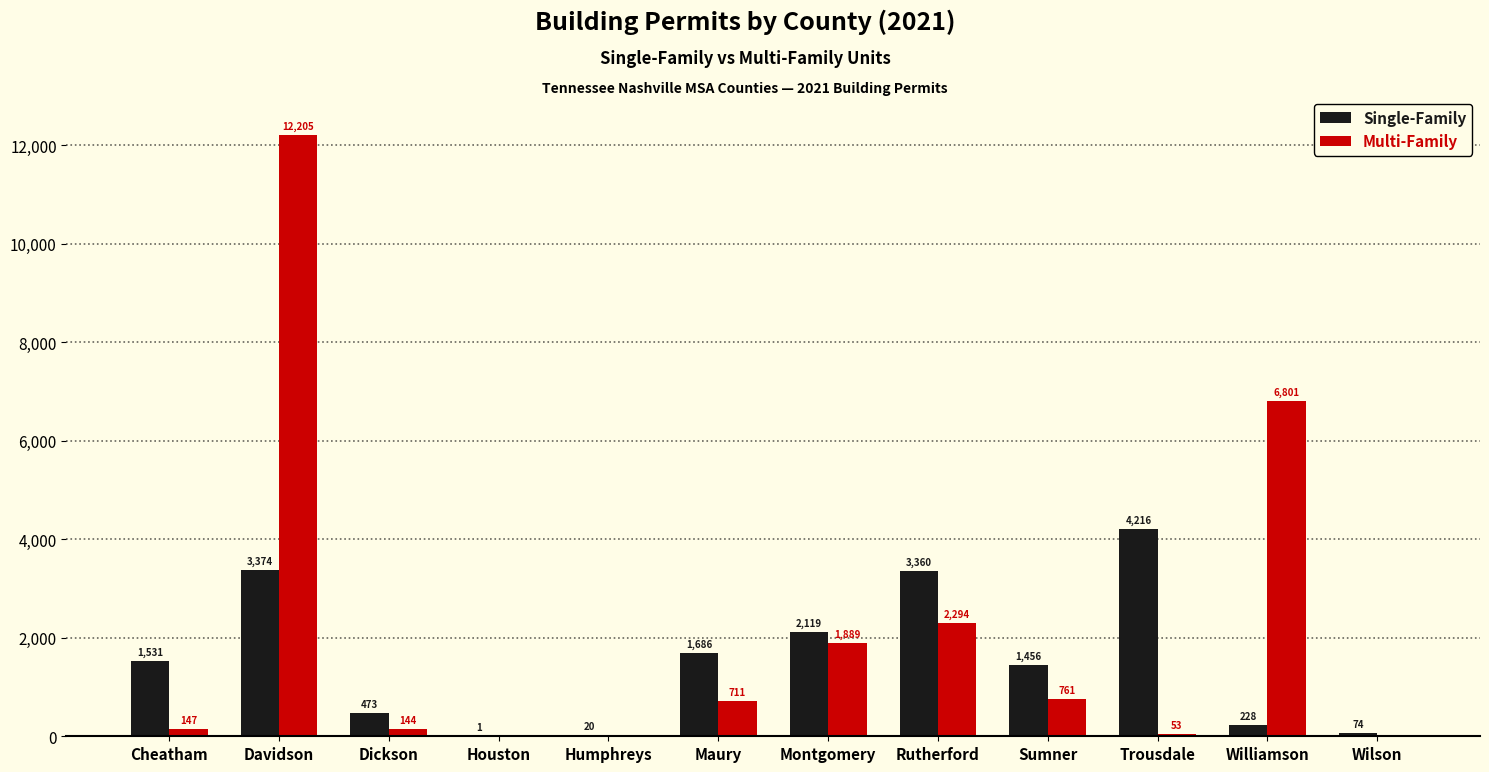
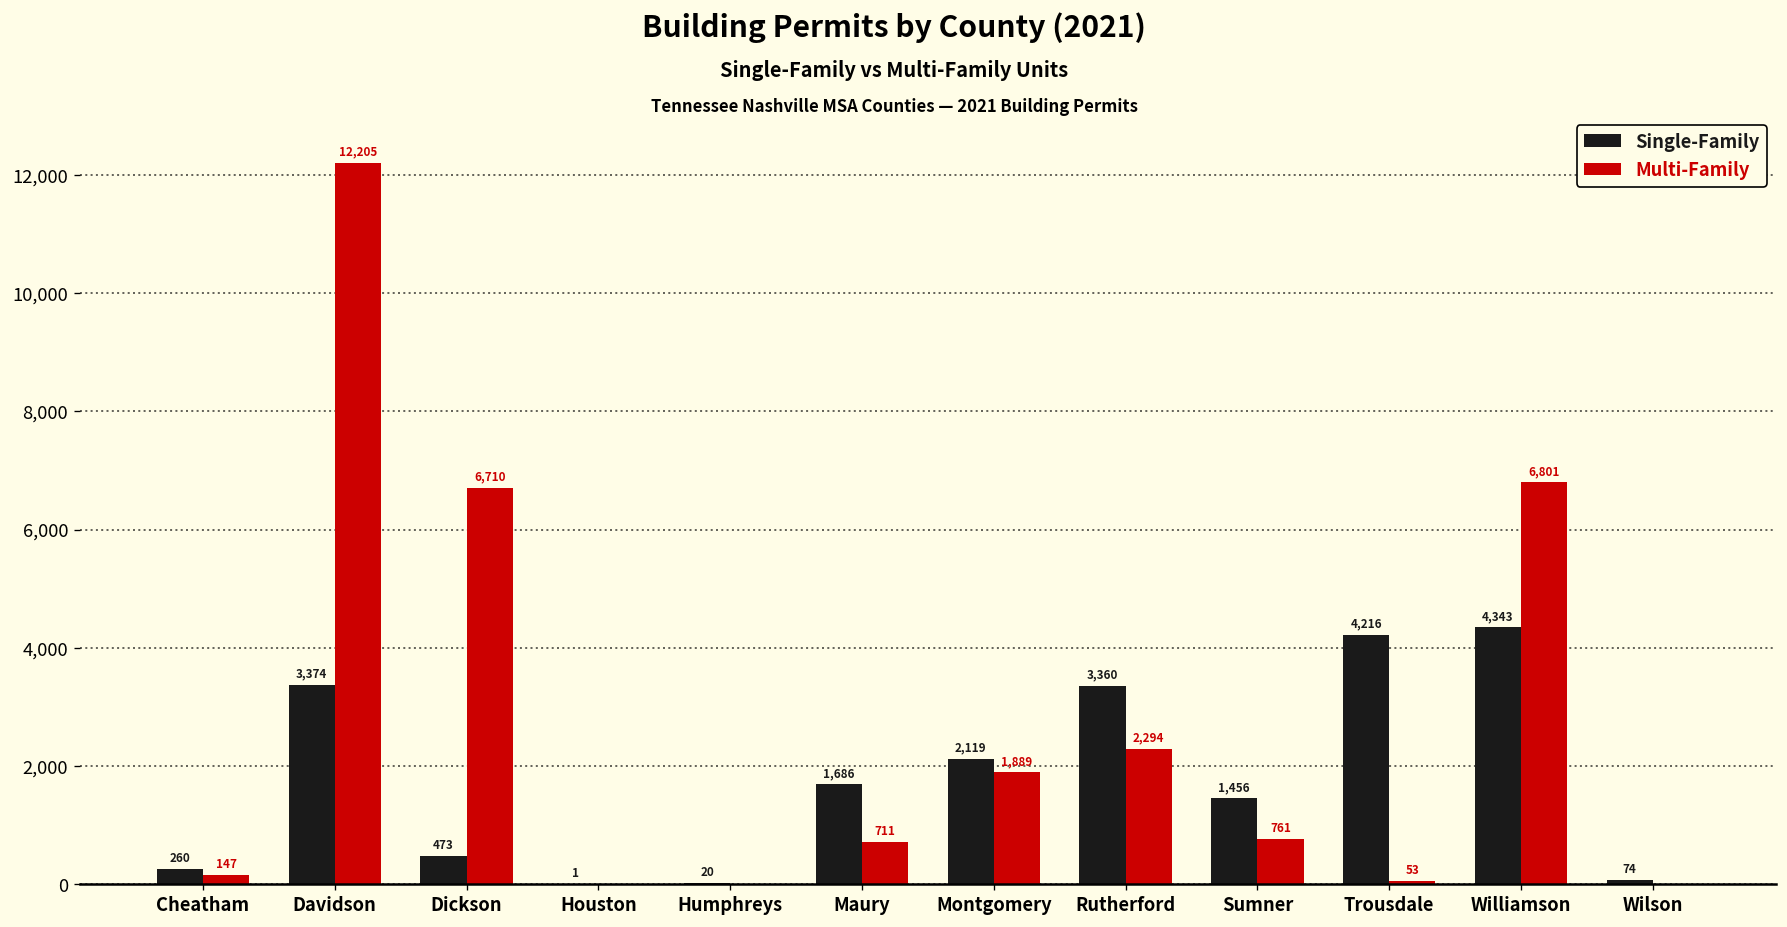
Single-Family, Cheatham: 1,531 -> 260
Multi-Family, Dickson: 144 -> 6,710
Single-Family, Williamson: 228 -> 4,343
